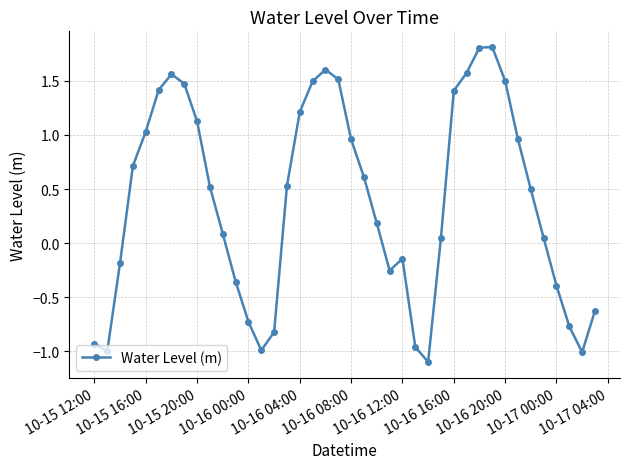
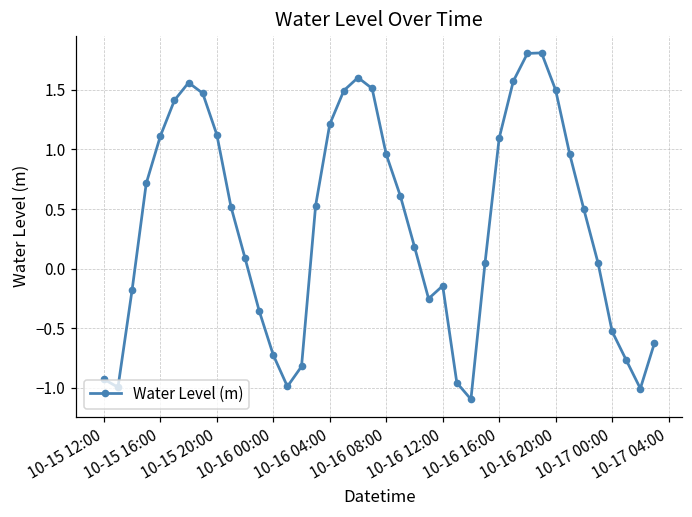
10-15 16:00: 1.03 -> 1.11
10-16 16:00: 1.41 -> 1.10
10-17 00:00: -0.39 -> -0.53
